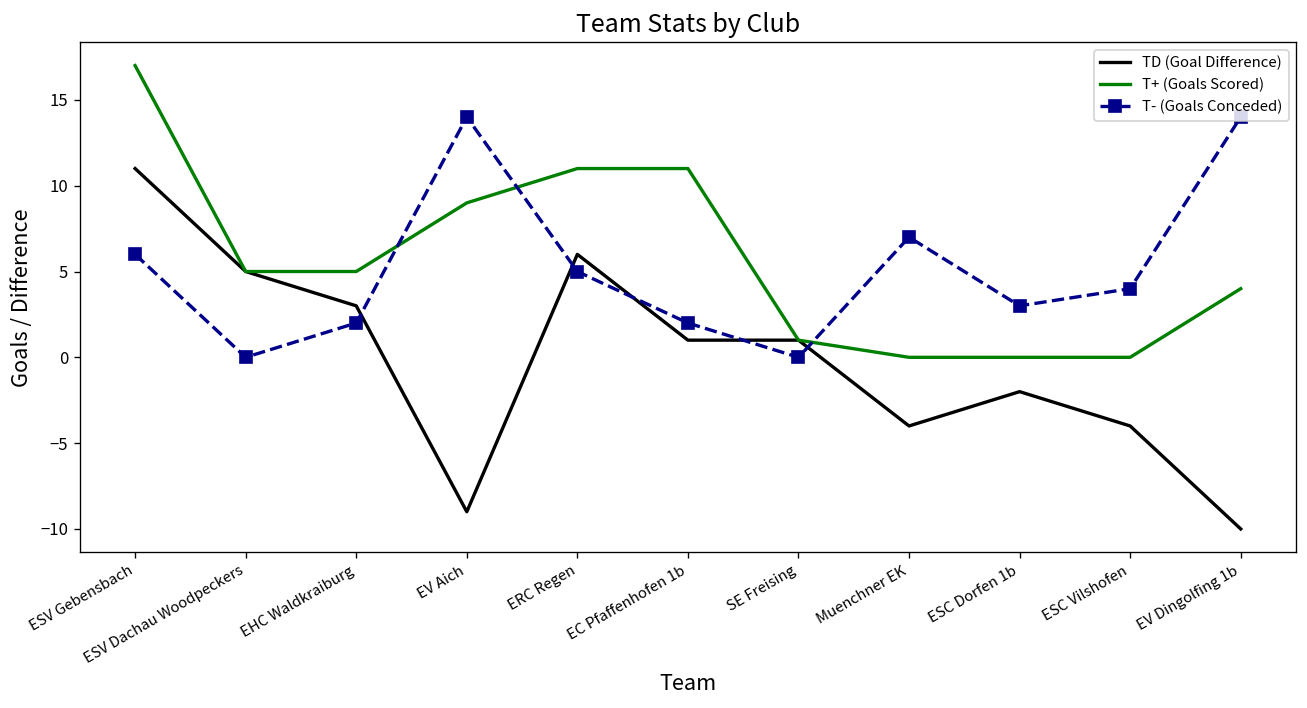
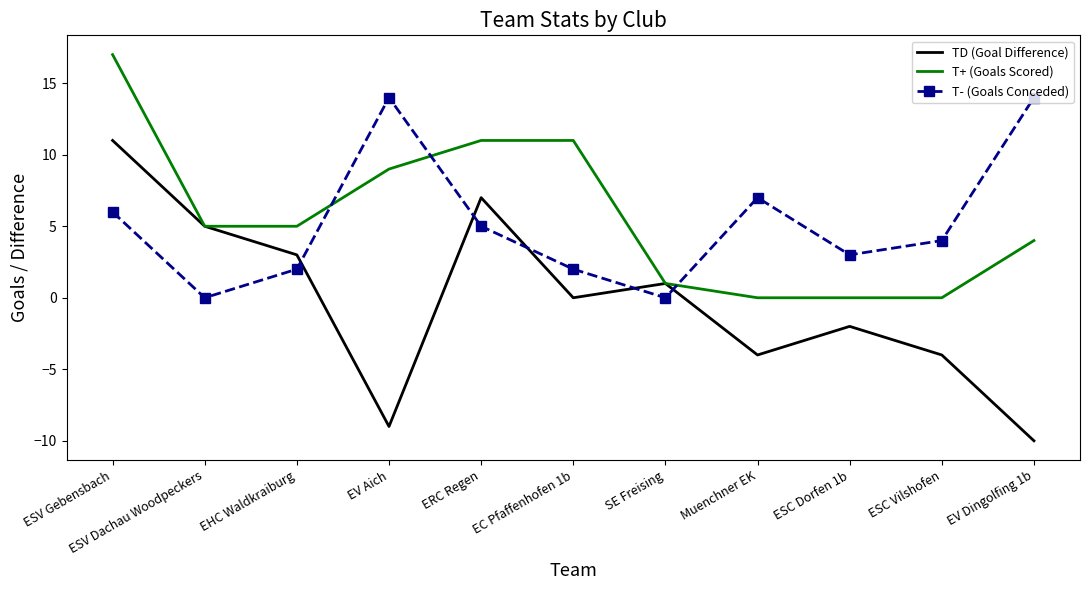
TD (Goal Difference), ERC Regen: 6 -> 7
TD (Goal Difference), EC Pfaffenhofen 1b: 1 -> 0
